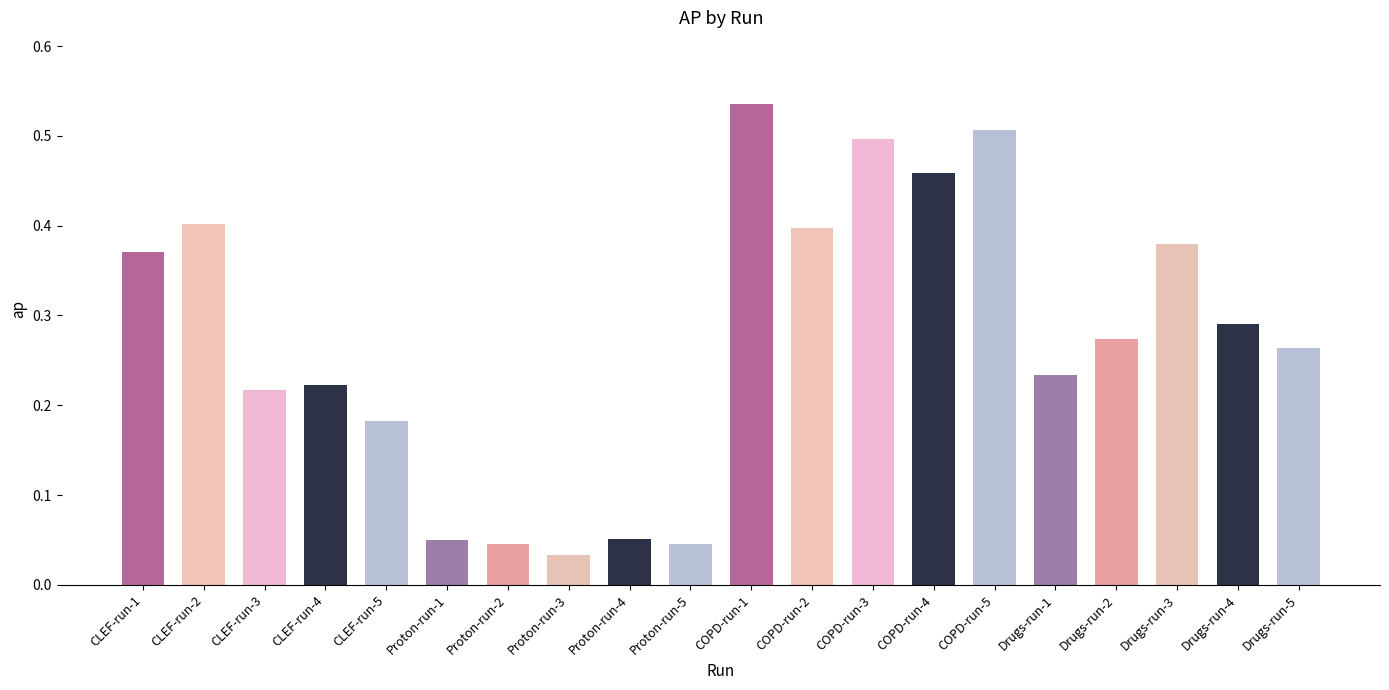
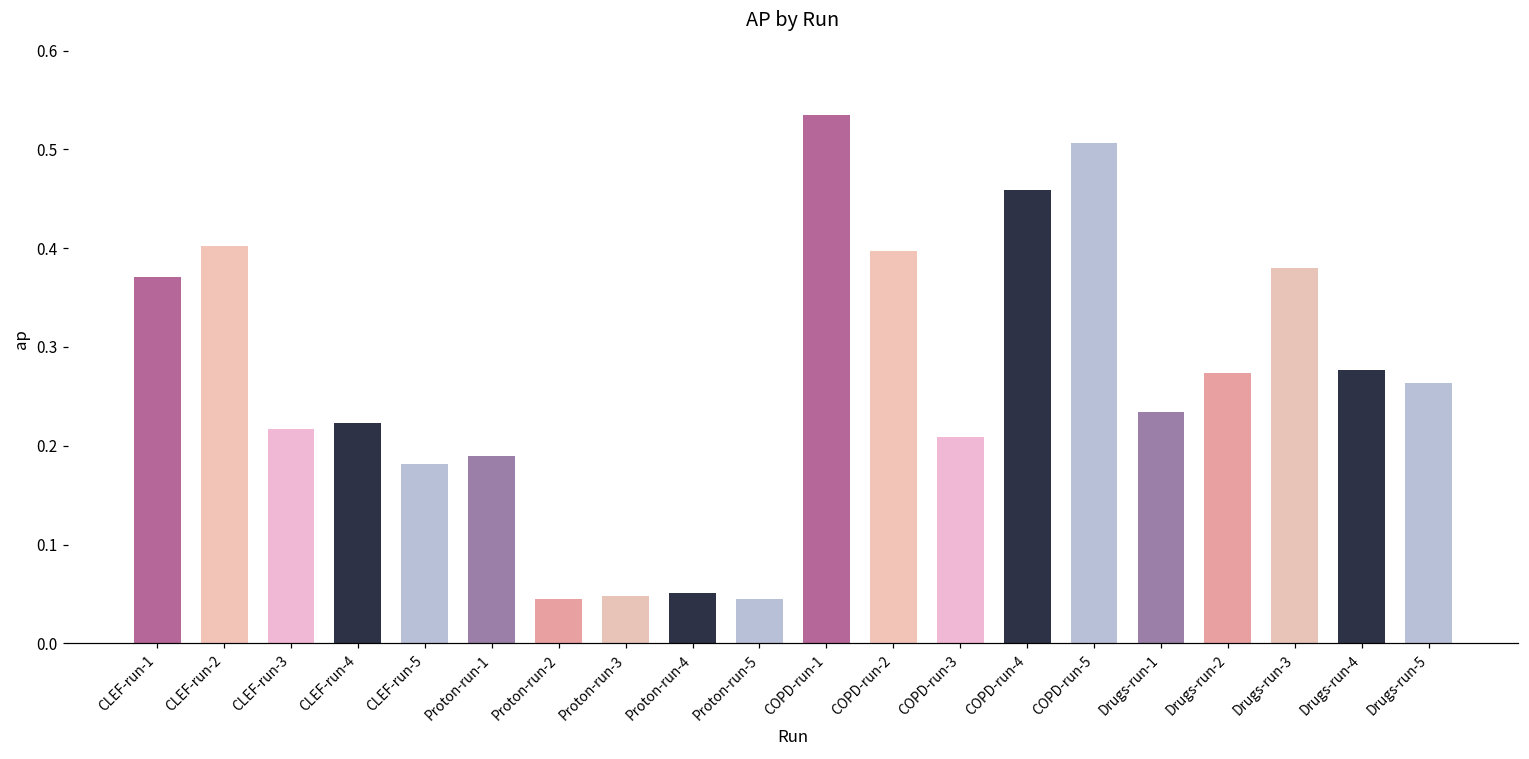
Proton-run-1: 0.05 -> 0.19
Proton-run-3: 0.03 -> 0.05
COPD-run-3: 0.50 -> 0.21
Drugs-run-4: 0.29 -> 0.28
